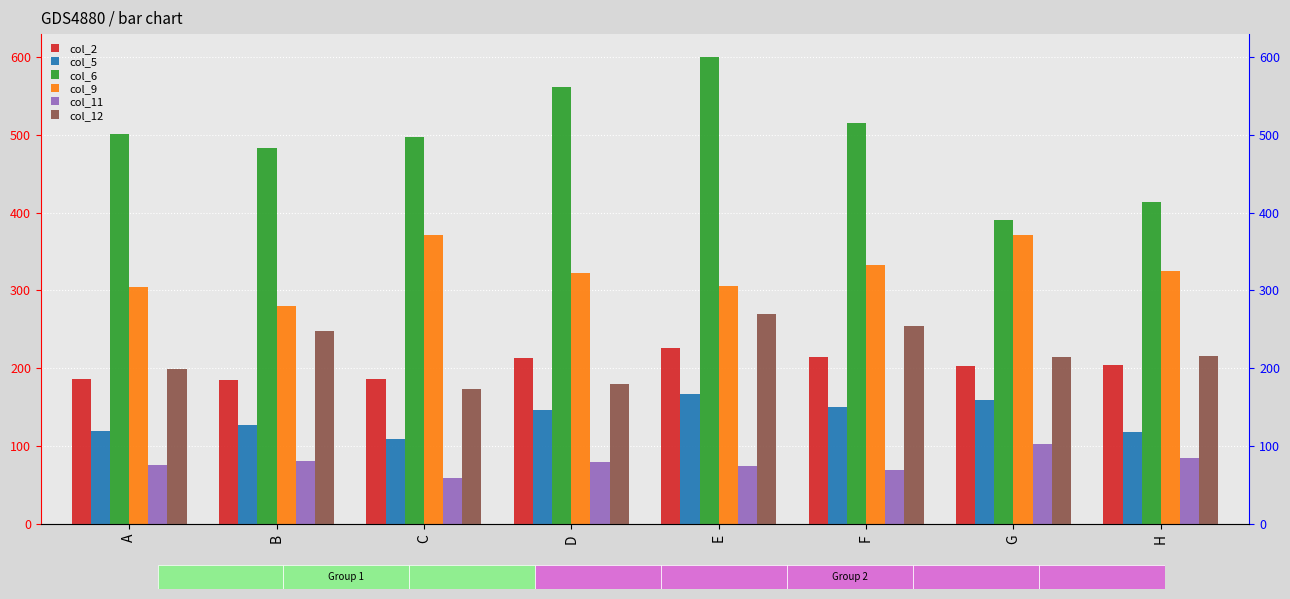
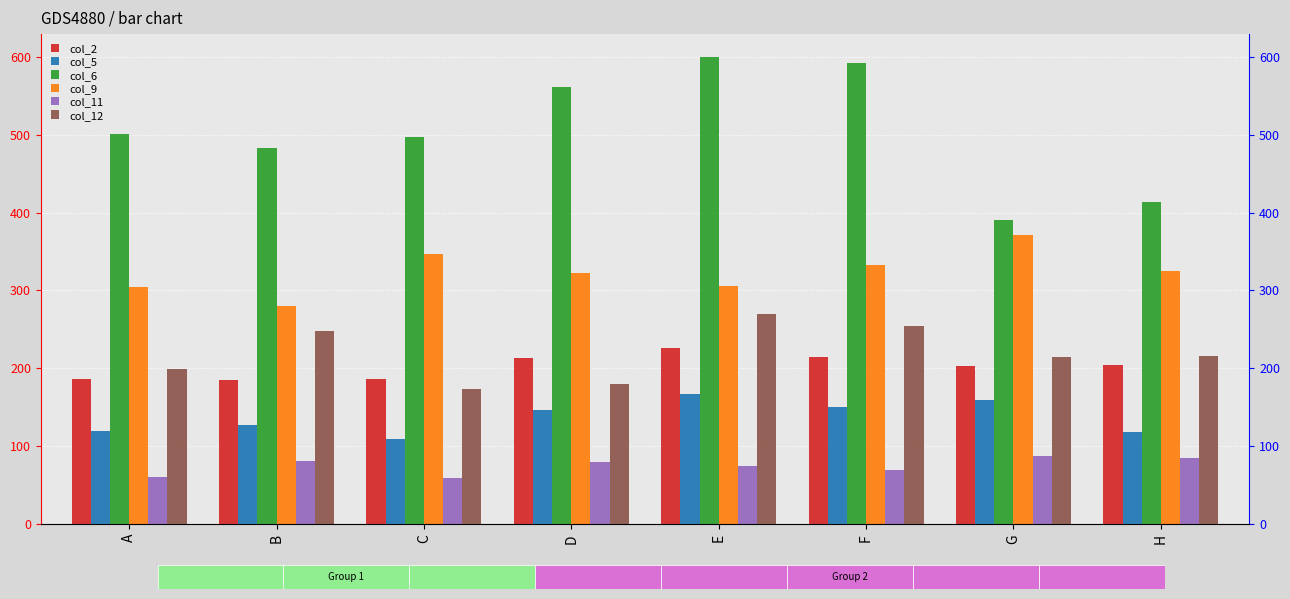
col_11, A: 80 -> 60
col_9, C: 370 -> 350
col_6, F: 520 -> 590
col_11, G: 100 -> 90
